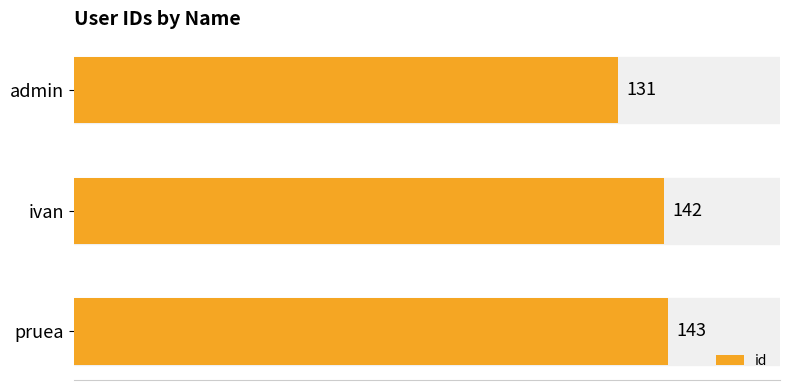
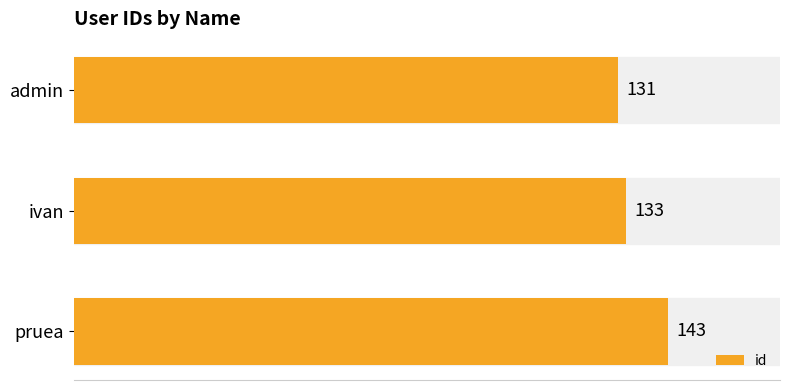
ivan: 142 -> 133
